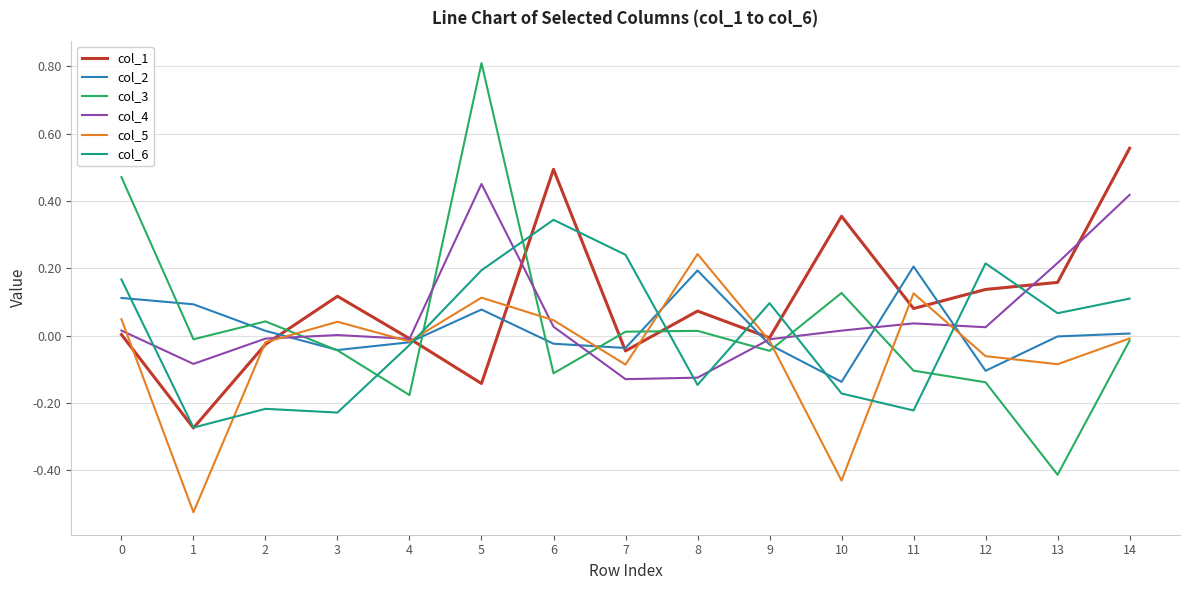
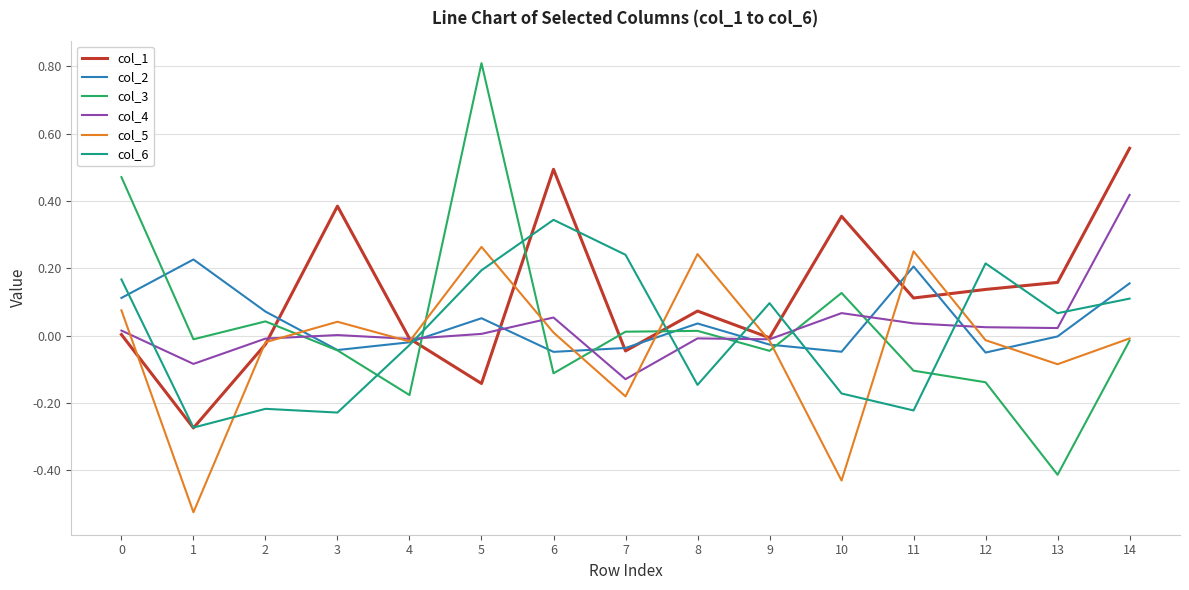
col_5, 0: 0.05 -> 0.08
col_2, 1: 0.09 -> 0.23
col_2, 2: 0.01 -> 0.07
col_1, 3: 0.12 -> 0.38
col_2, 5: 0.08 -> 0.05
col_4, 5: 0.45 -> 0.01
col_5, 5: 0.11 -> 0.26
col_2, 6: -0.02 -> -0.05
col_4, 6: 0.03 -> 0.05
col_5, 6: 0.05 -> 0.01
col_5, 7: -0.09 -> -0.18
col_2, 8: 0.19 -> 0.04
col_4, 8: -0.12 -> -0.01
col_2, 10: -0.14 -> -0.05
col_4, 10: 0.01 -> 0.07
col_1, 11: 0.08 -> 0.11
col_5, 11: 0.13 -> 0.25
col_2, 12: -0.10 -> -0.05
col_5, 12: -0.06 -> -0.01
col_4, 13: 0.22 -> 0.02
col_2, 14: 0.01 -> 0.16
